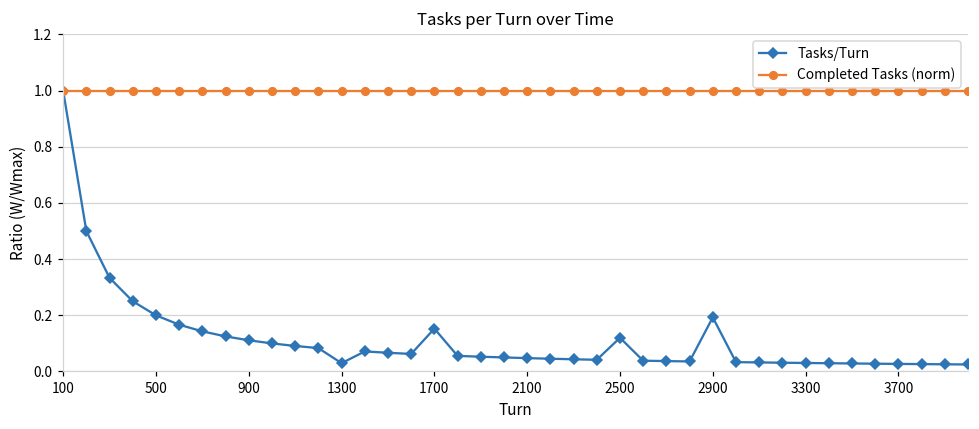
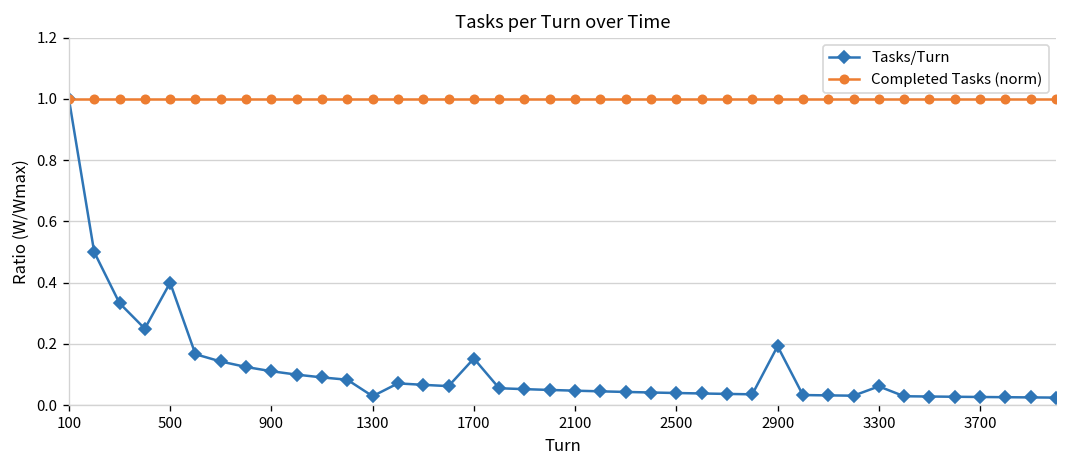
Tasks/Turn, 500: 0.20 -> 0.40
Tasks/Turn, 2500: 0.12 -> 0.04
Tasks/Turn, 3300: 0.03 -> 0.06
